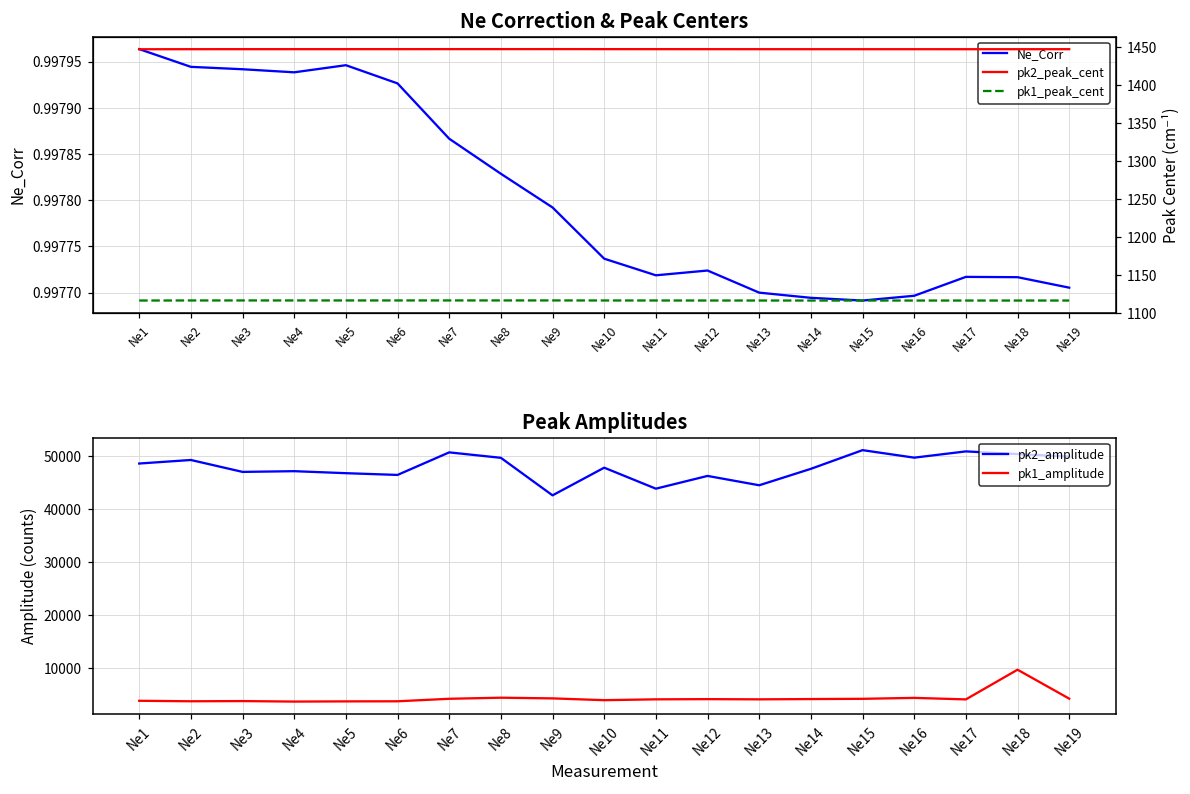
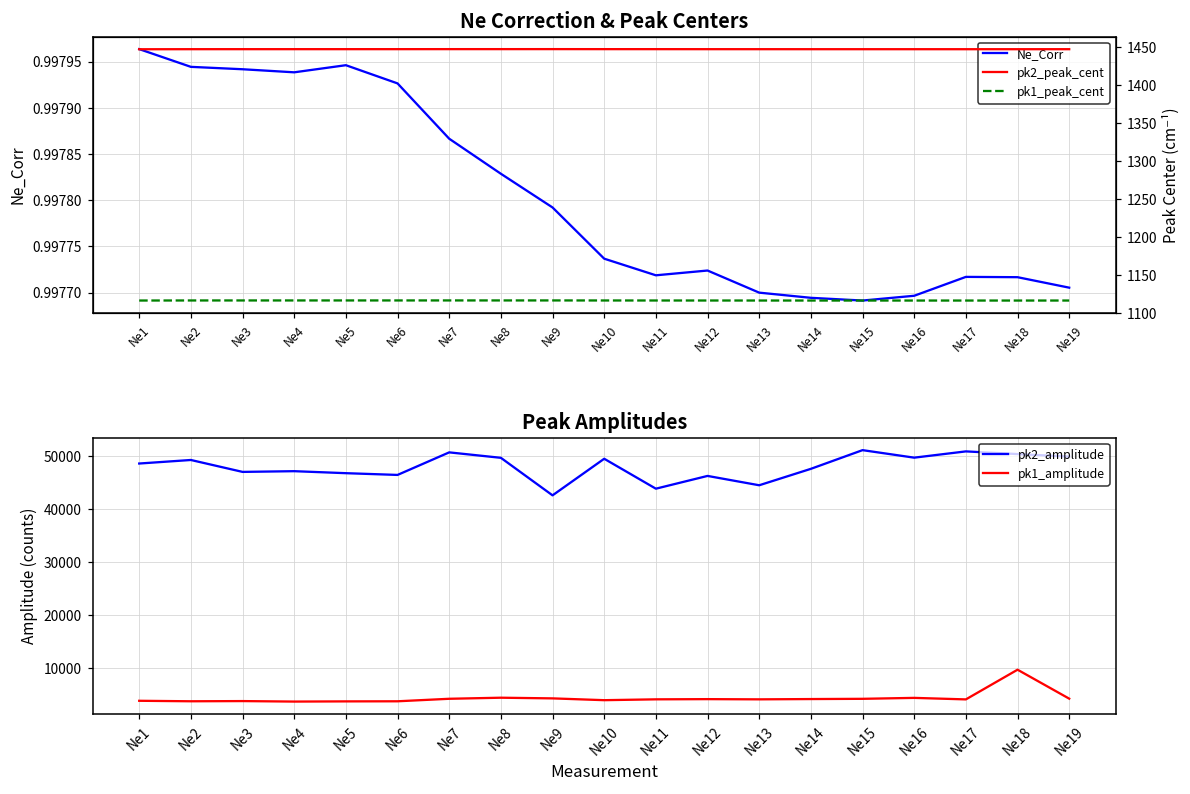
Peak Amplitudes, pk2_amplitude, Ne10: 48000 -> 49000
